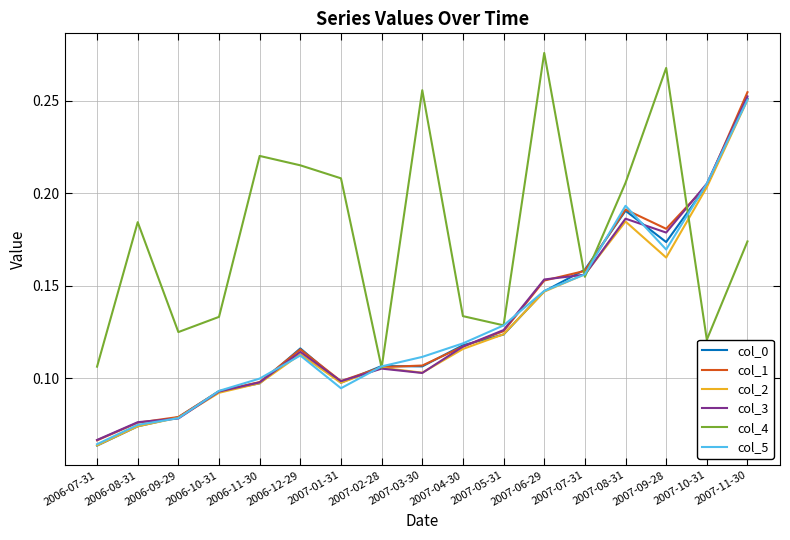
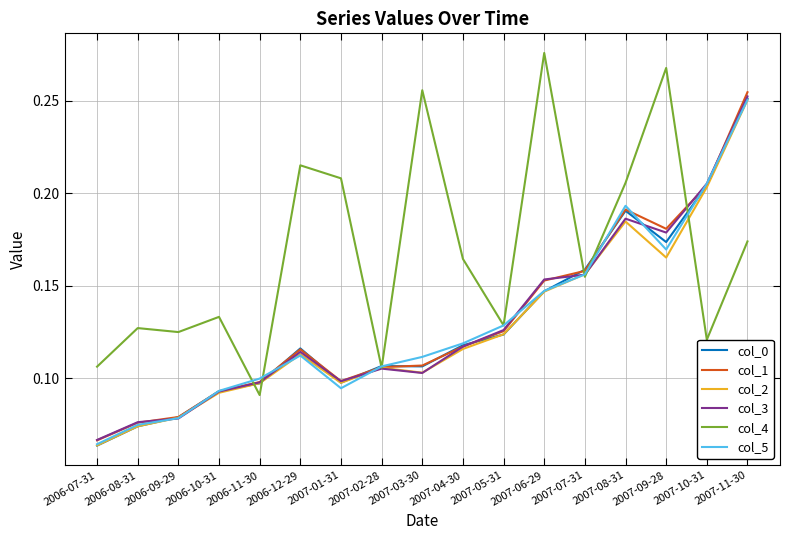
col_4, 2006-08-31: 0.184 -> 0.127
col_4, 2006-11-30: 0.220 -> 0.091
col_4, 2007-04-30: 0.134 -> 0.164
